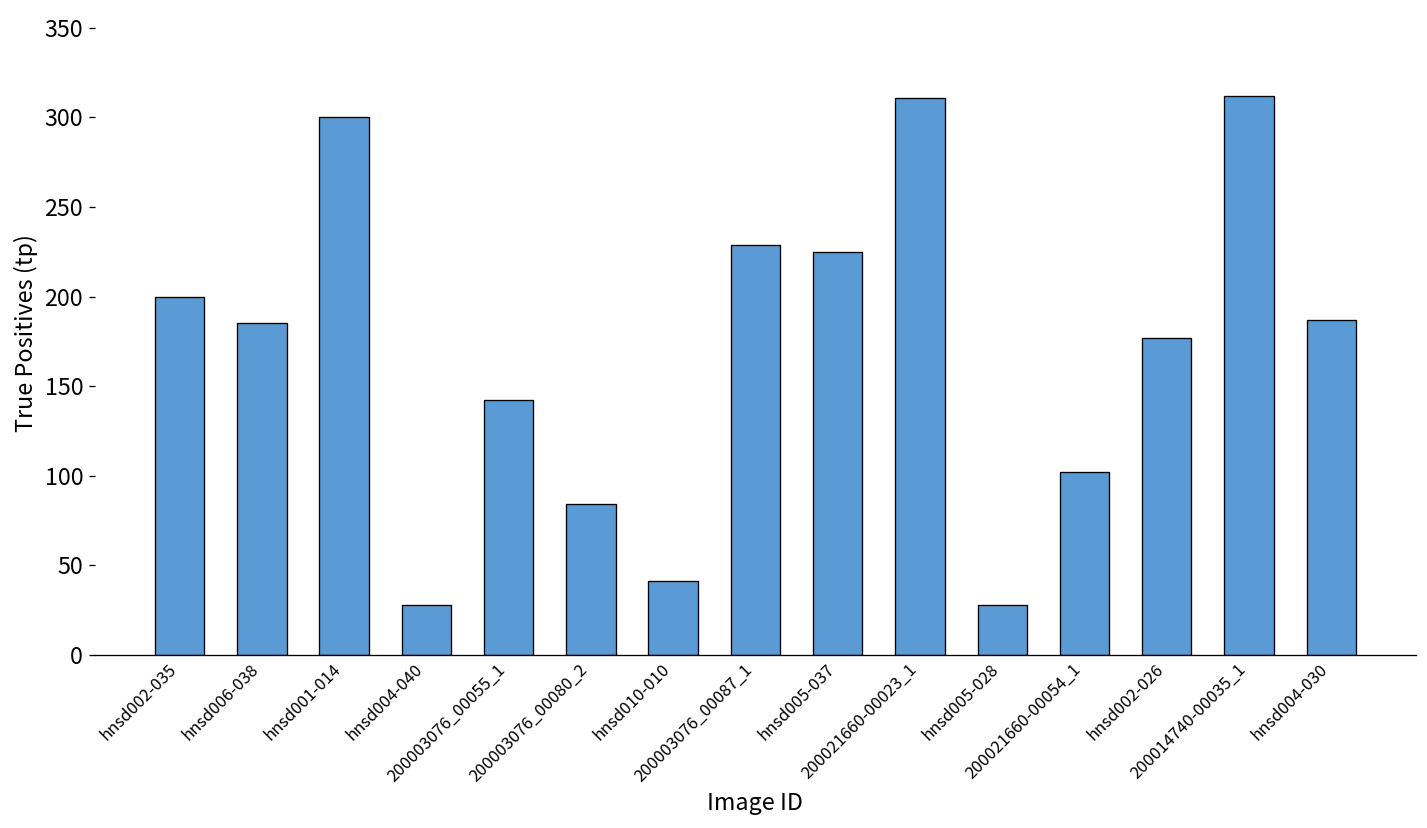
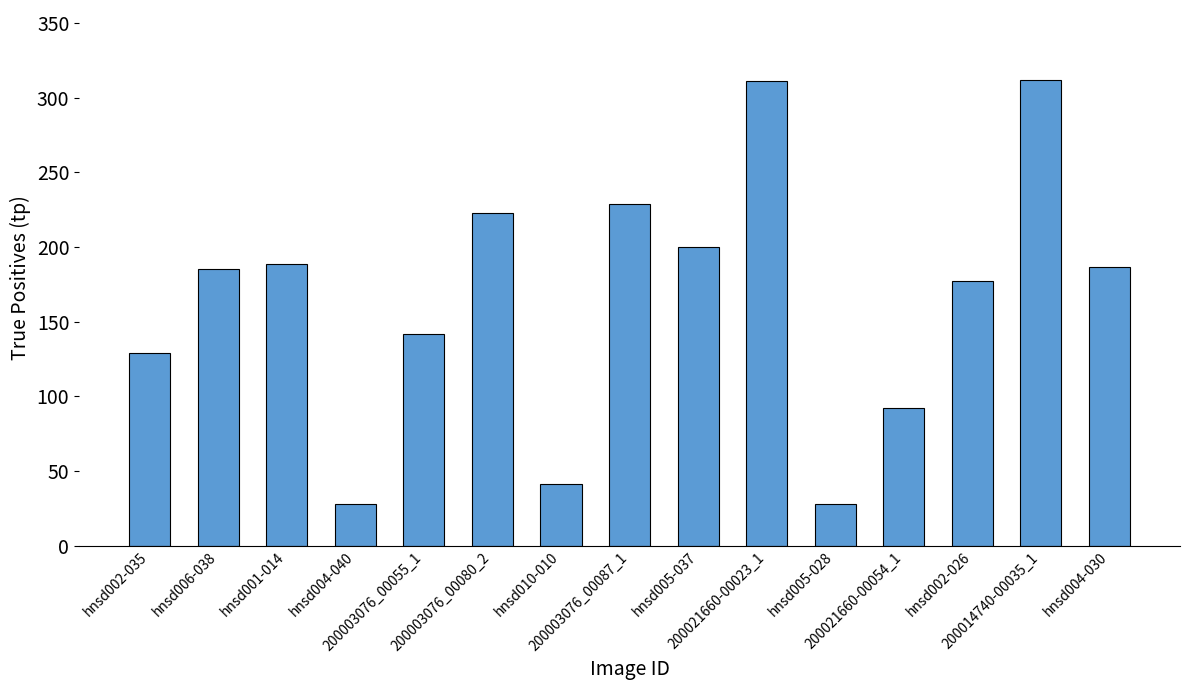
hnsd002-035: 200 -> 129
hnsd001-014: 300 -> 189
200003076_00080_2: 84 -> 223
hnsd005-037: 225 -> 200
200021660-00054_1: 102 -> 92
